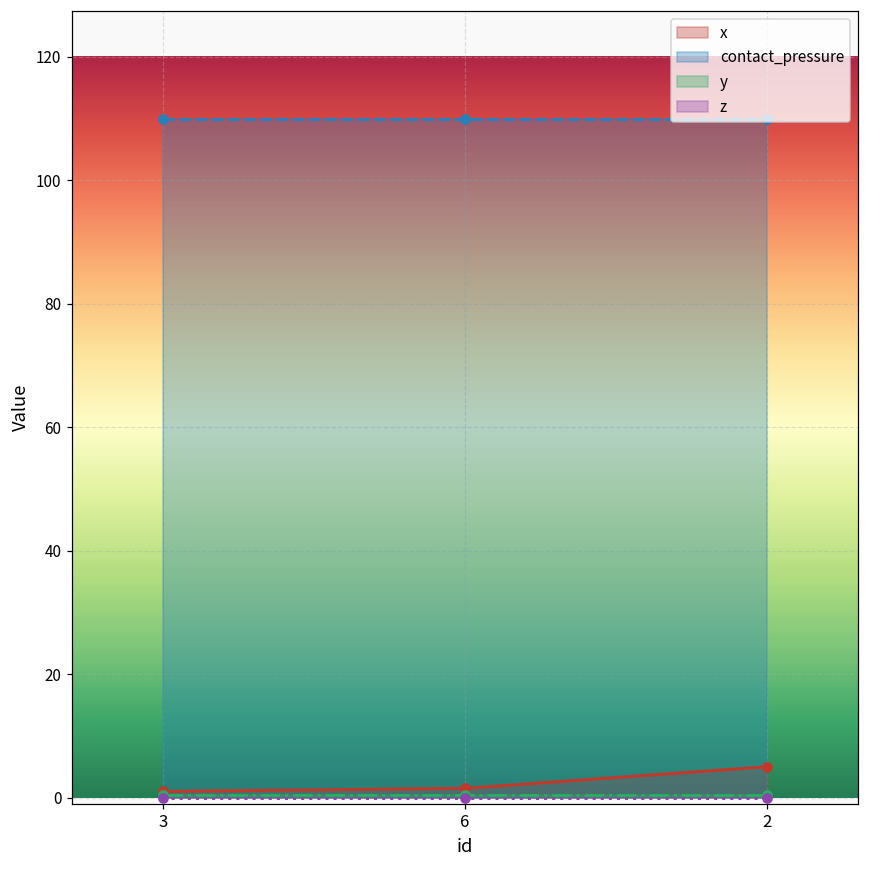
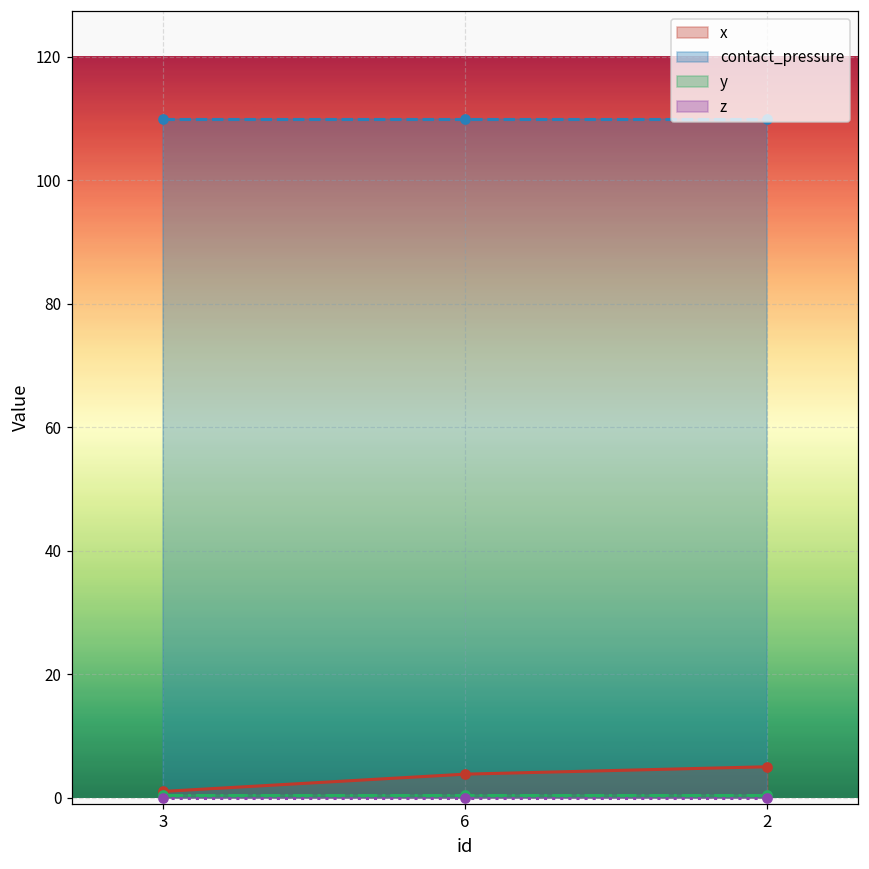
x, 6: 2 -> 4
